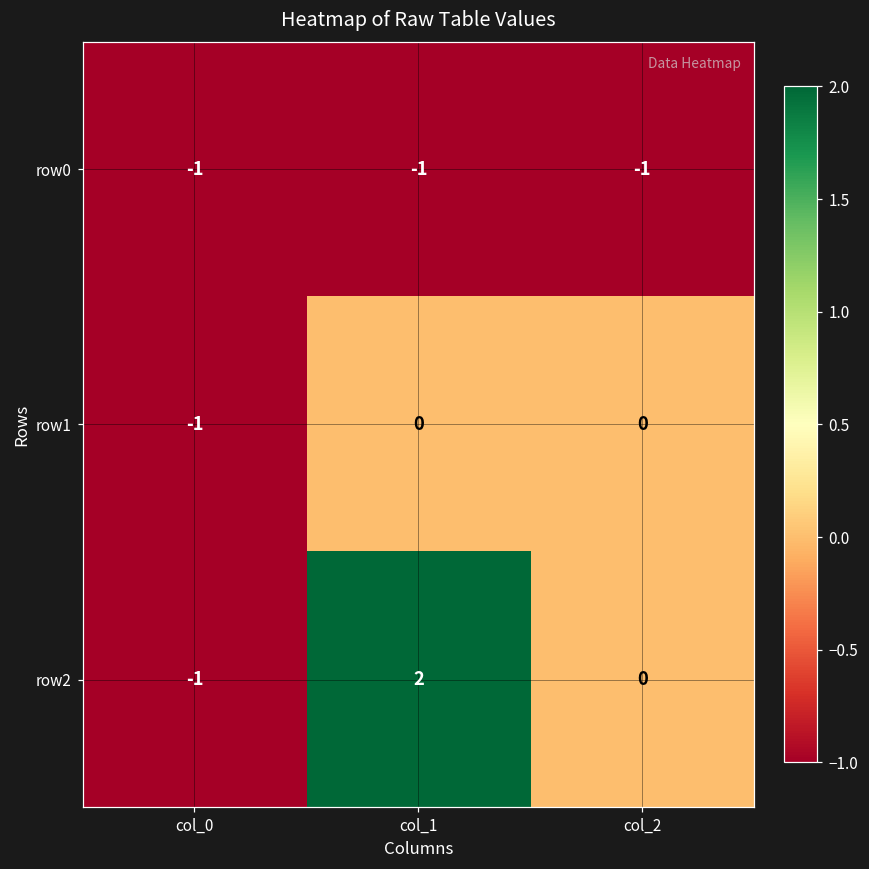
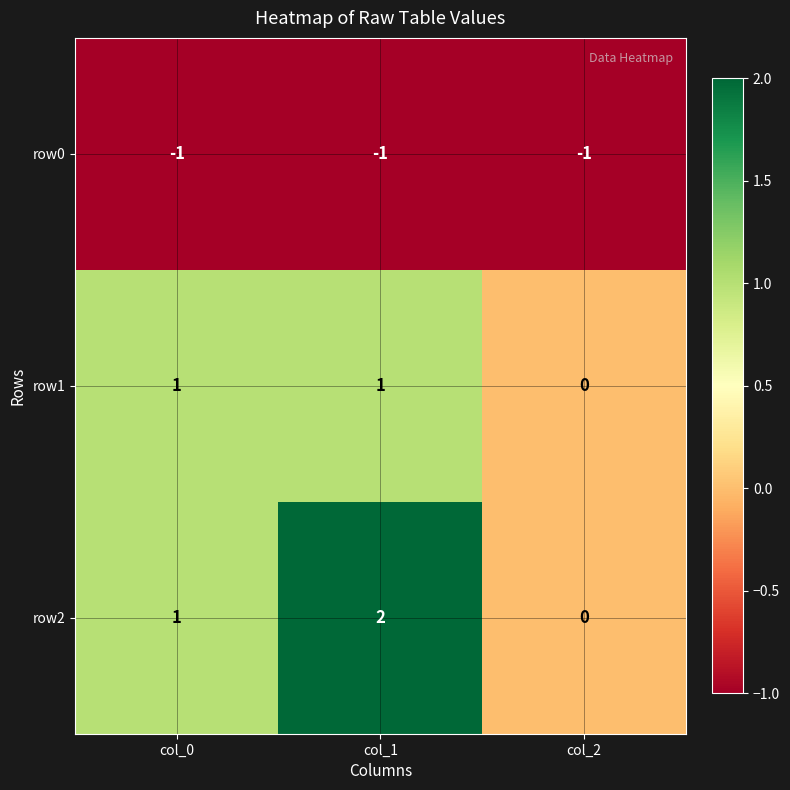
row1, col_0: -1 -> 1
row1, col_1: 0 -> 1
row2, col_0: -1 -> 1
